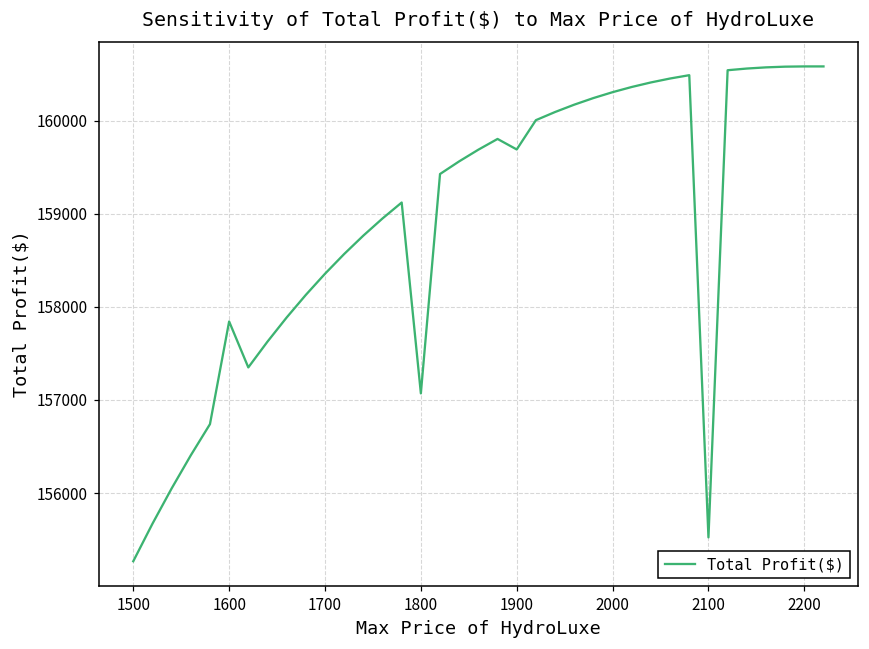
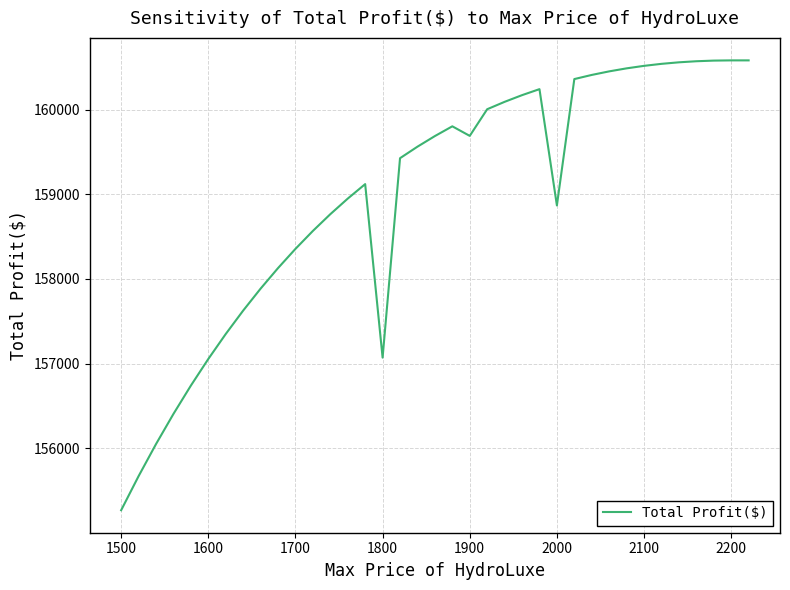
1600: 157800 -> 157100
2000: 160300 -> 158900
2100: 155500 -> 160500
